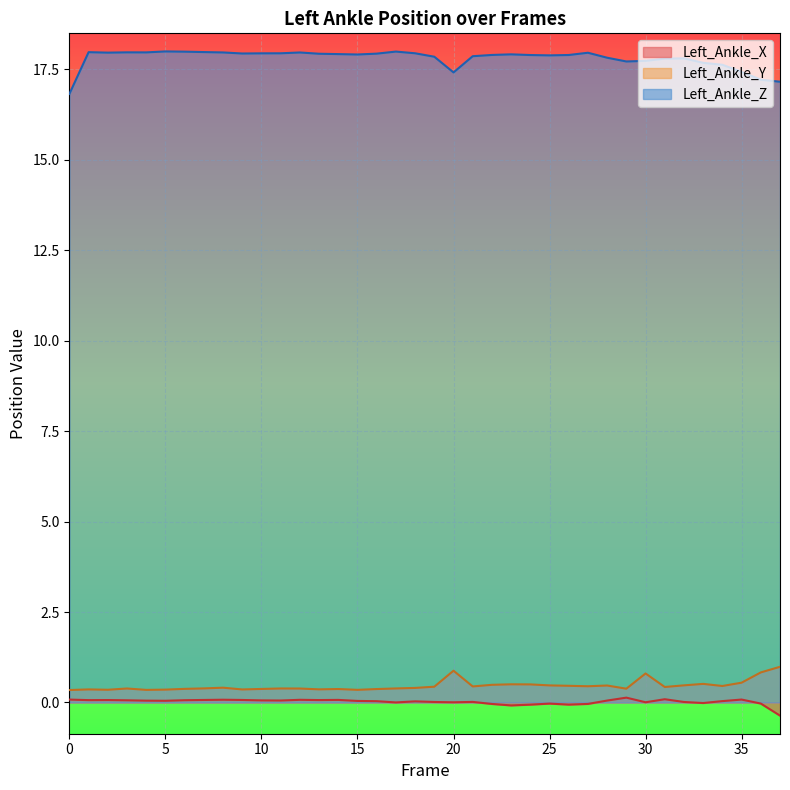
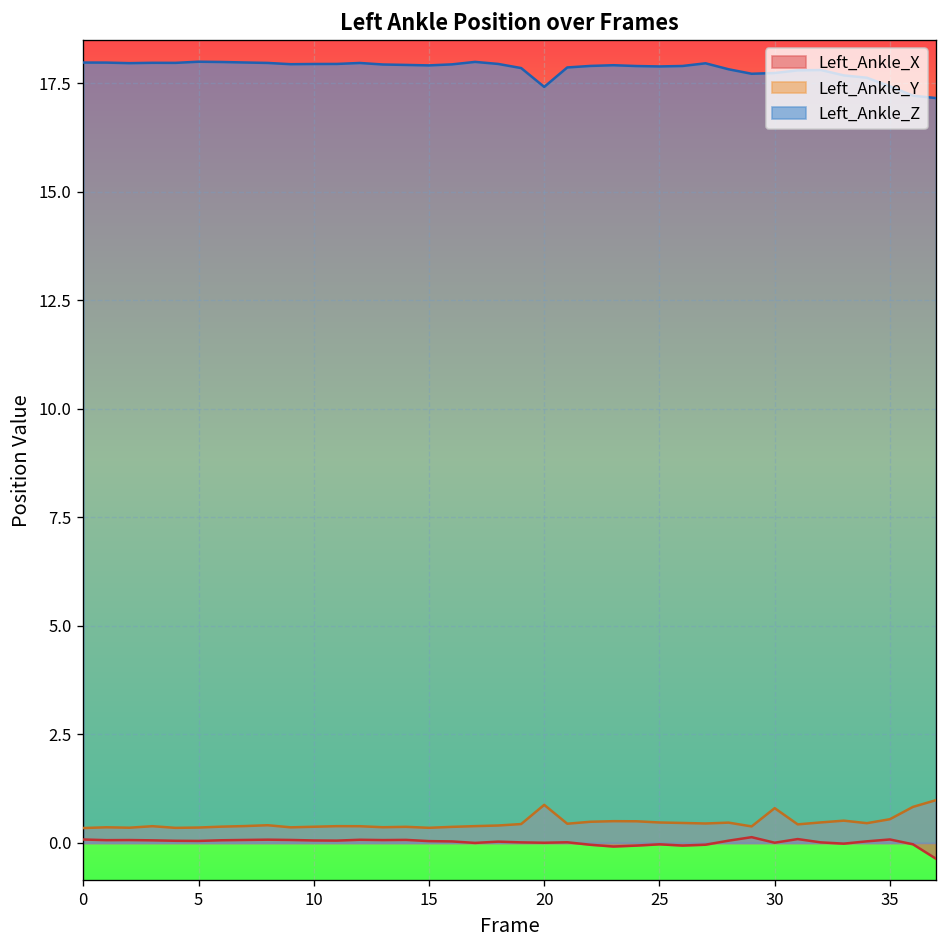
Left_Ankle_Z, 0: 16.8 -> 18.0
